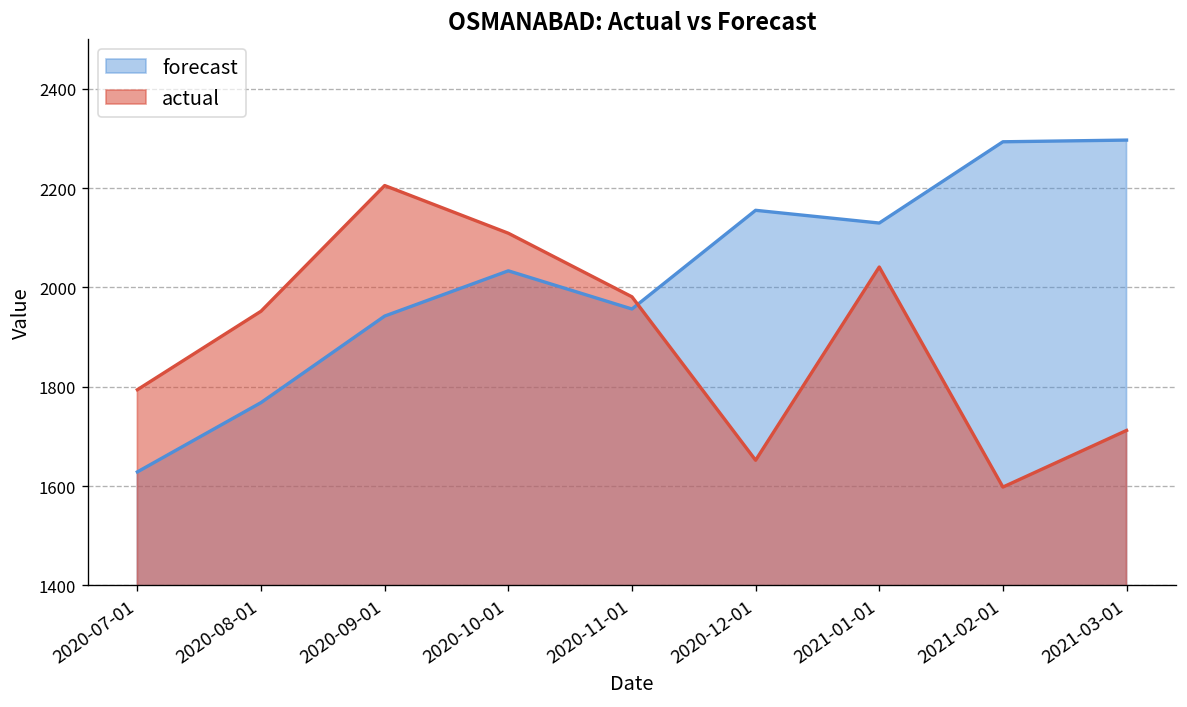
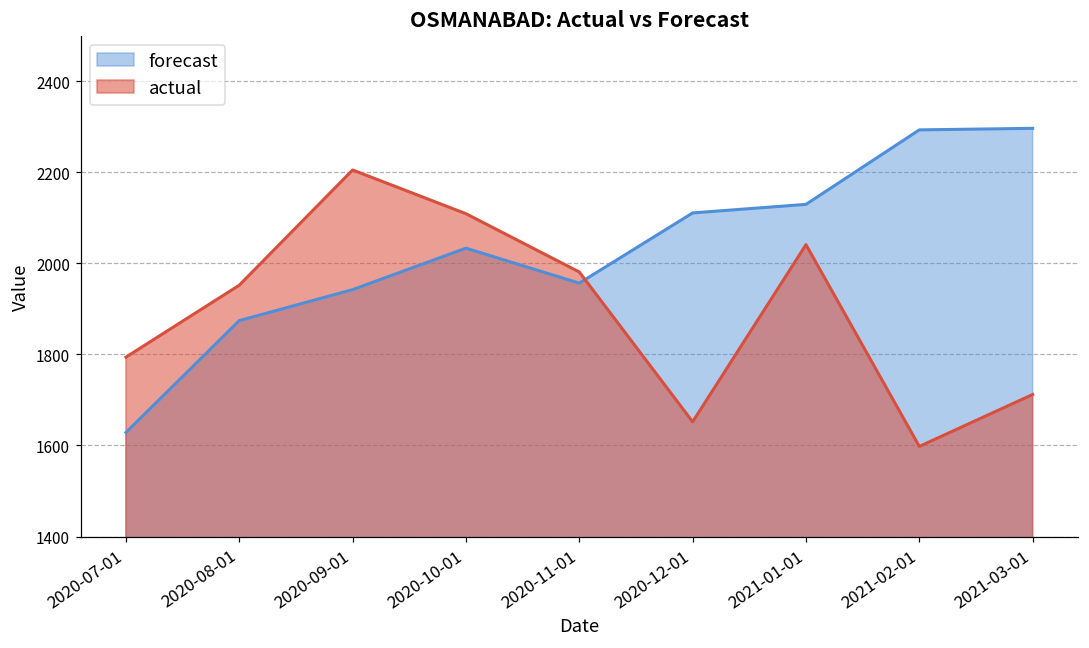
forecast, 2020-08-01: 1770 -> 1870
forecast, 2020-12-01: 2160 -> 2110
